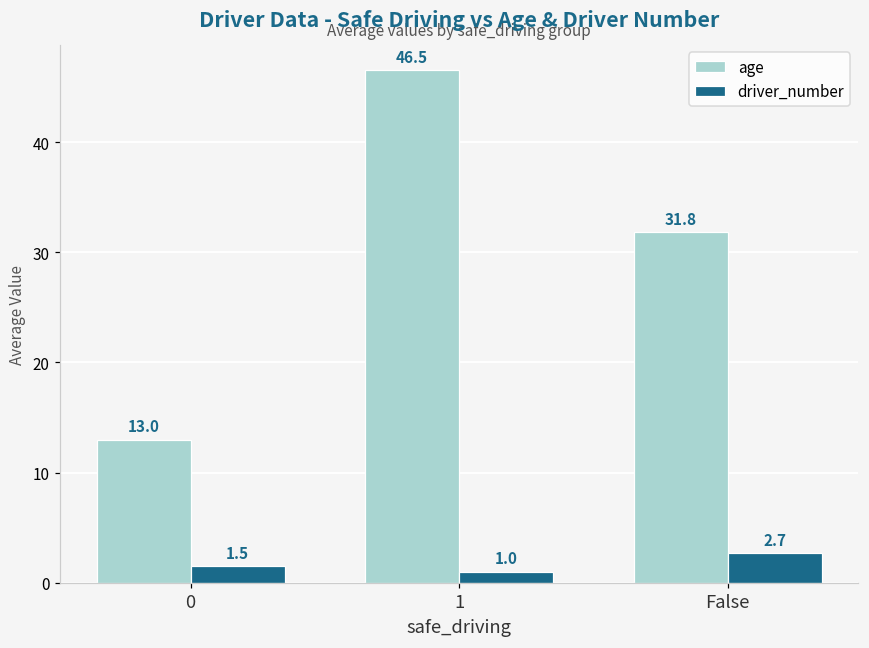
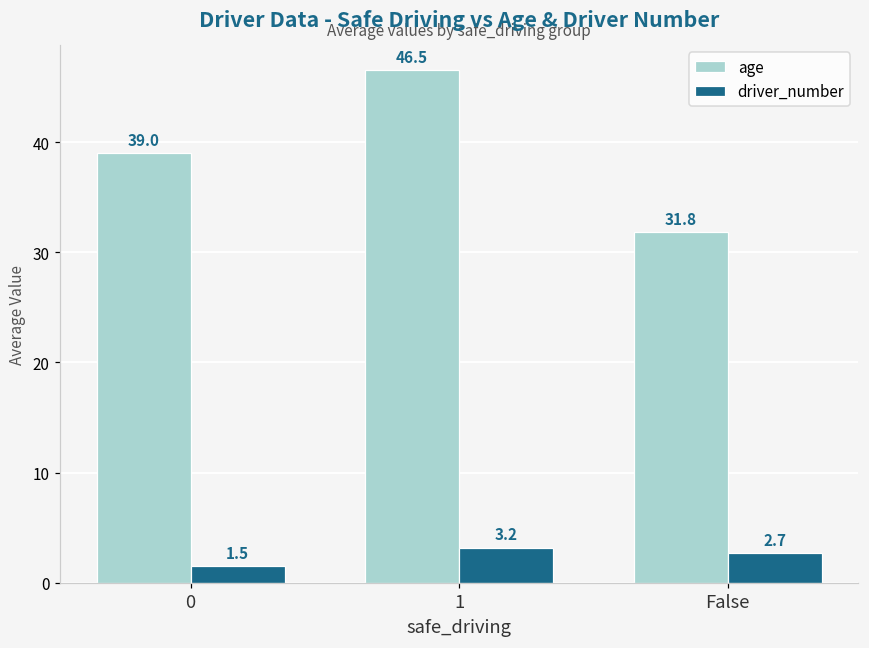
age, 0: 13.0 -> 39.0
driver_number, 1: 1.0 -> 3.2
